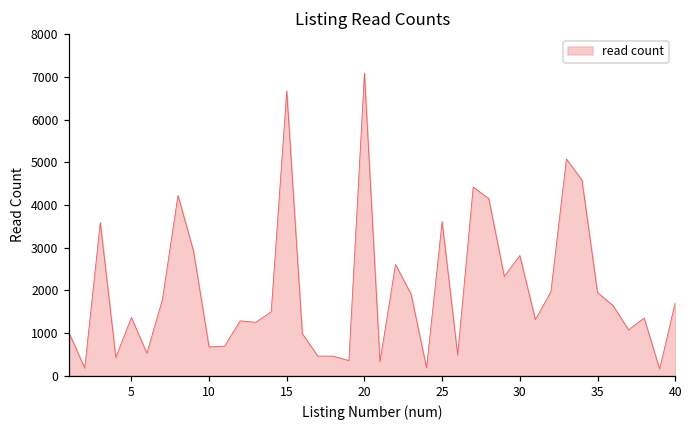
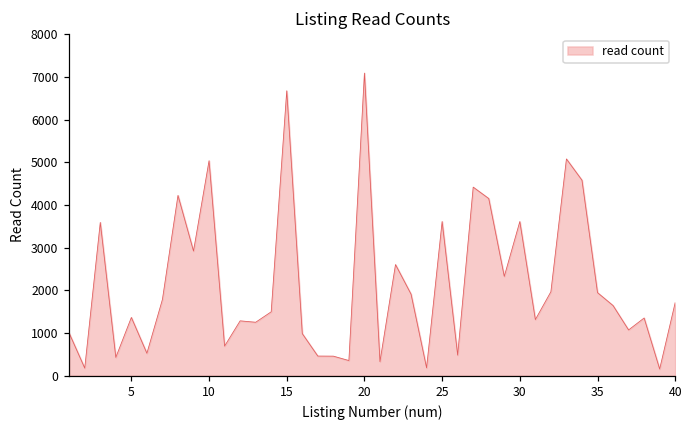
10: 700 -> 5000
30: 2800 -> 3600
